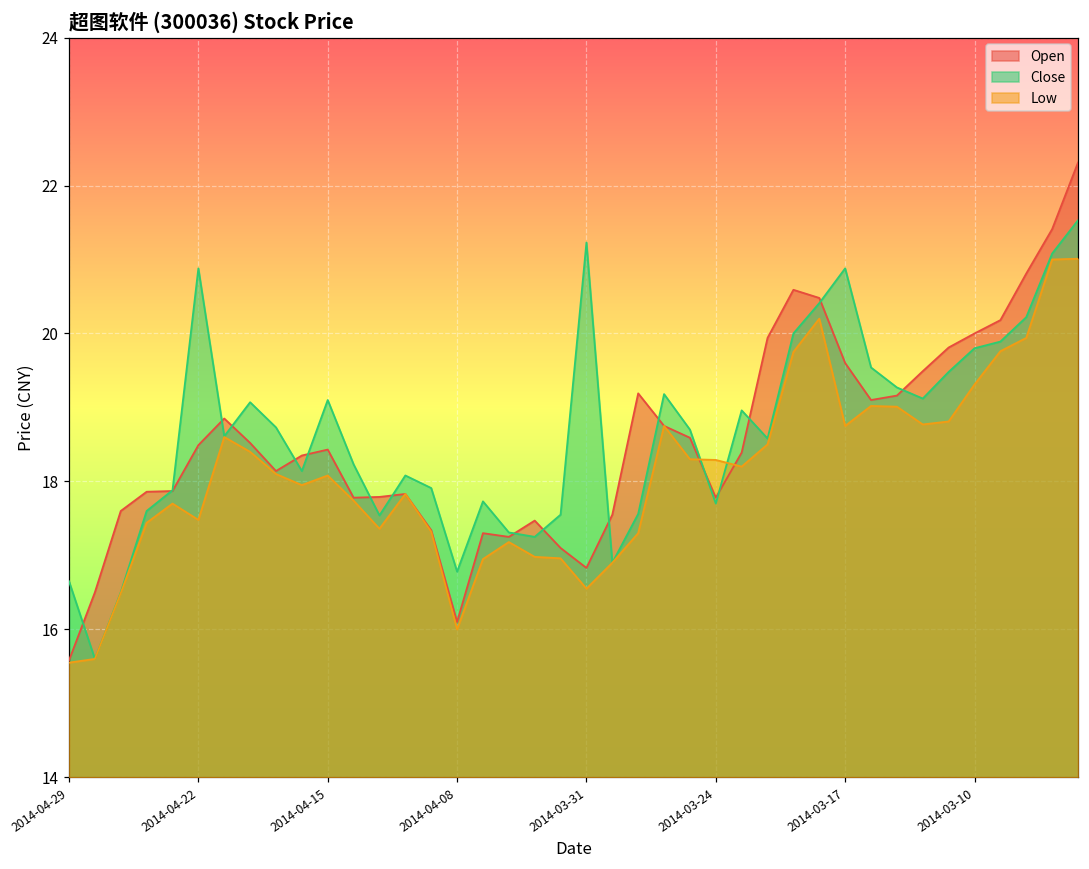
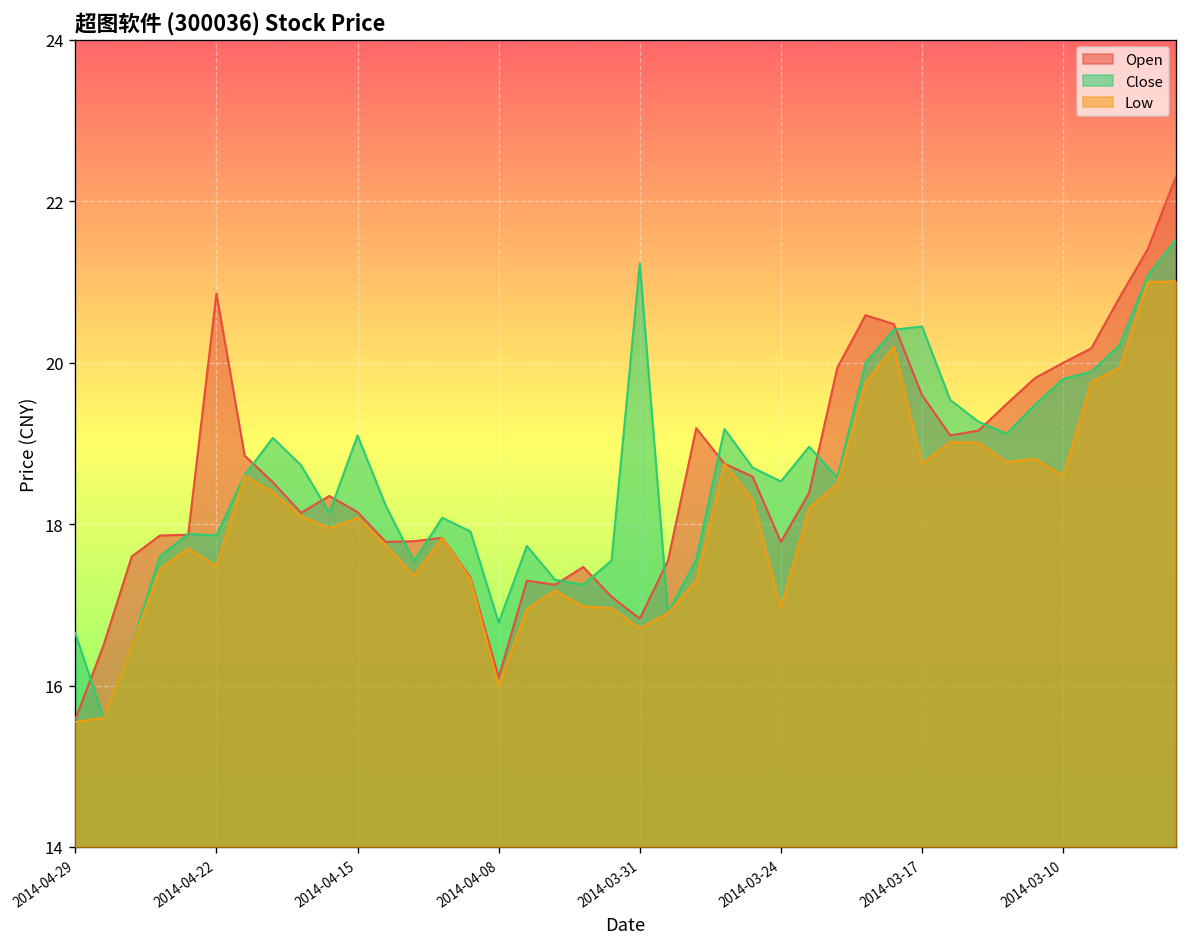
Open, 2014-04-22: 18.5 -> 20.9
Close, 2014-04-22: 20.9 -> 17.9
Open, 2014-04-15: 18.4 -> 18.2
Low, 2014-03-31: 16.6 -> 16.7
Close, 2014-03-24: 17.7 -> 18.5
Low, 2014-03-24: 18.3 -> 17.0
Close, 2014-03-17: 20.9 -> 20.5
Low, 2014-03-10: 19.3 -> 18.6
